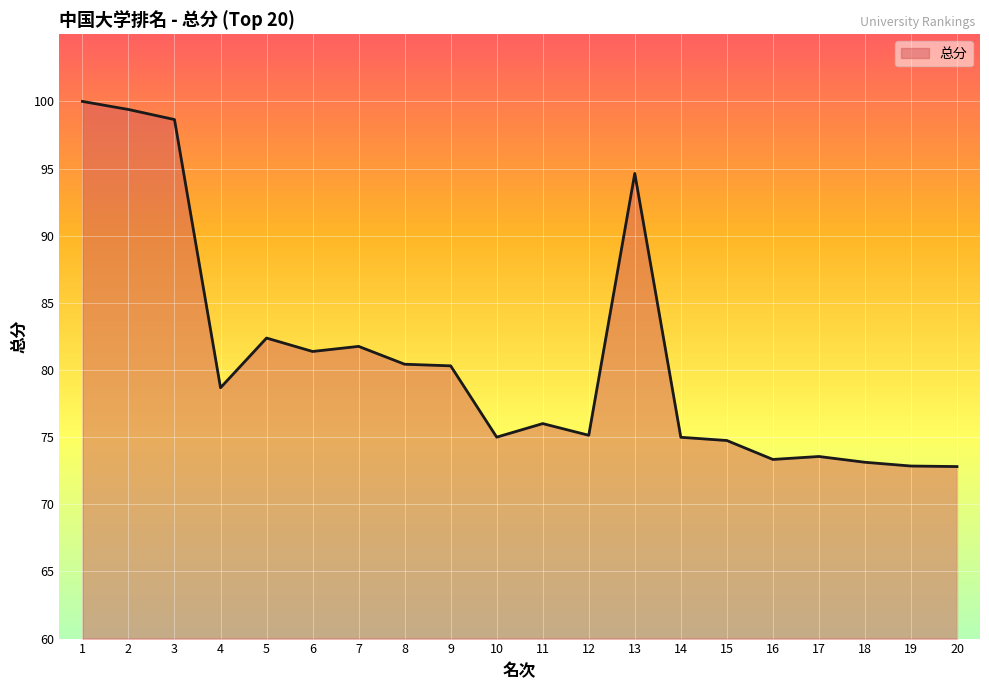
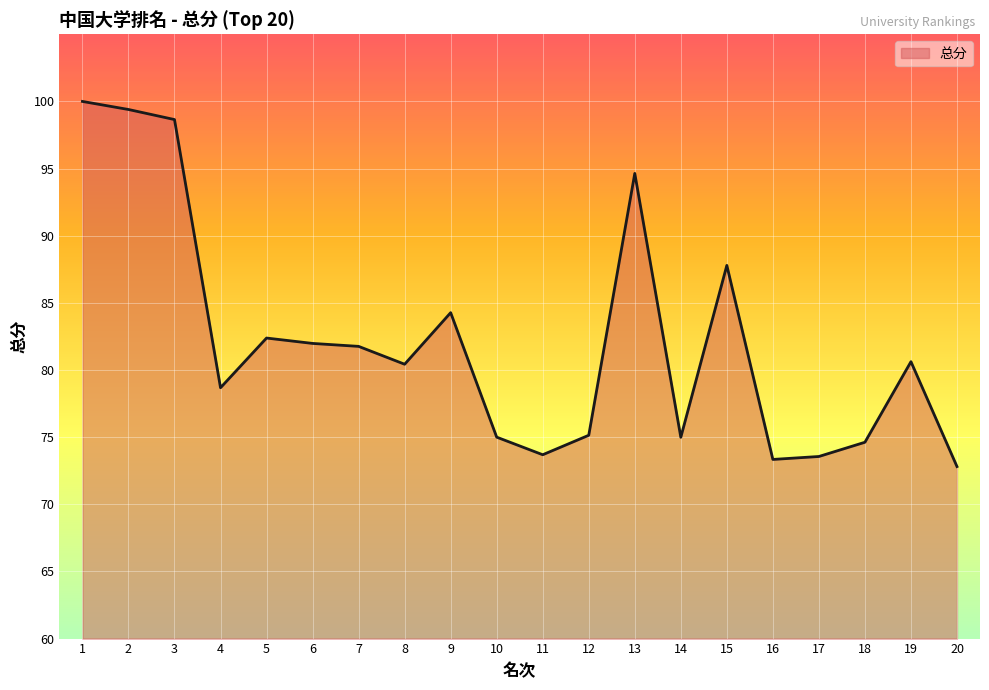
6: 81.4 -> 82.0
9: 80.3 -> 84.3
11: 76.0 -> 73.7
15: 74.8 -> 87.8
18: 73.1 -> 74.6
19: 72.9 -> 80.6
